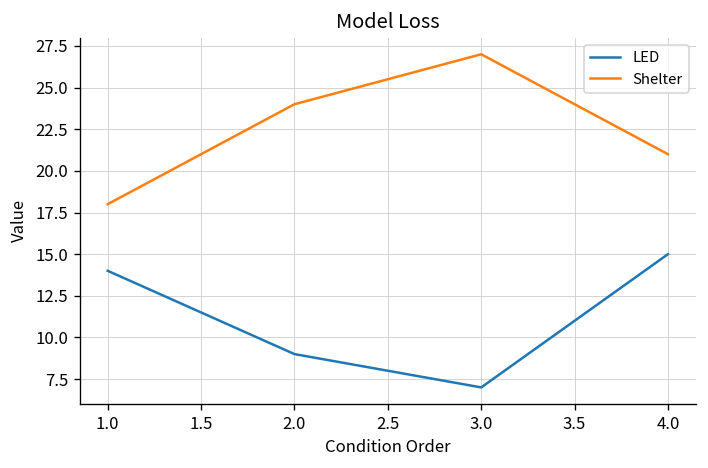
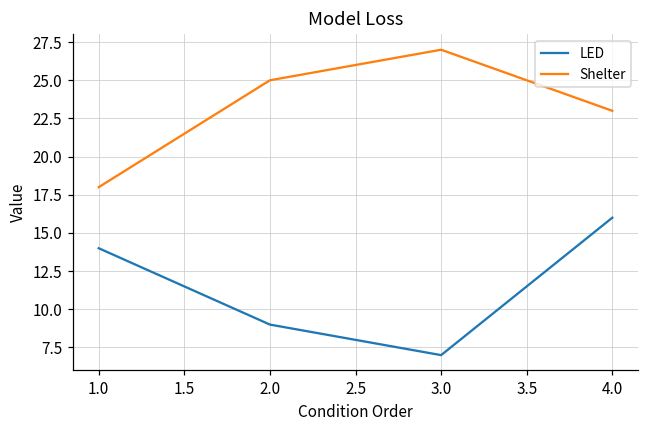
Shelter, 2.0: 24 -> 25
LED, 4.0: 15 -> 16
Shelter, 4.0: 21 -> 23
